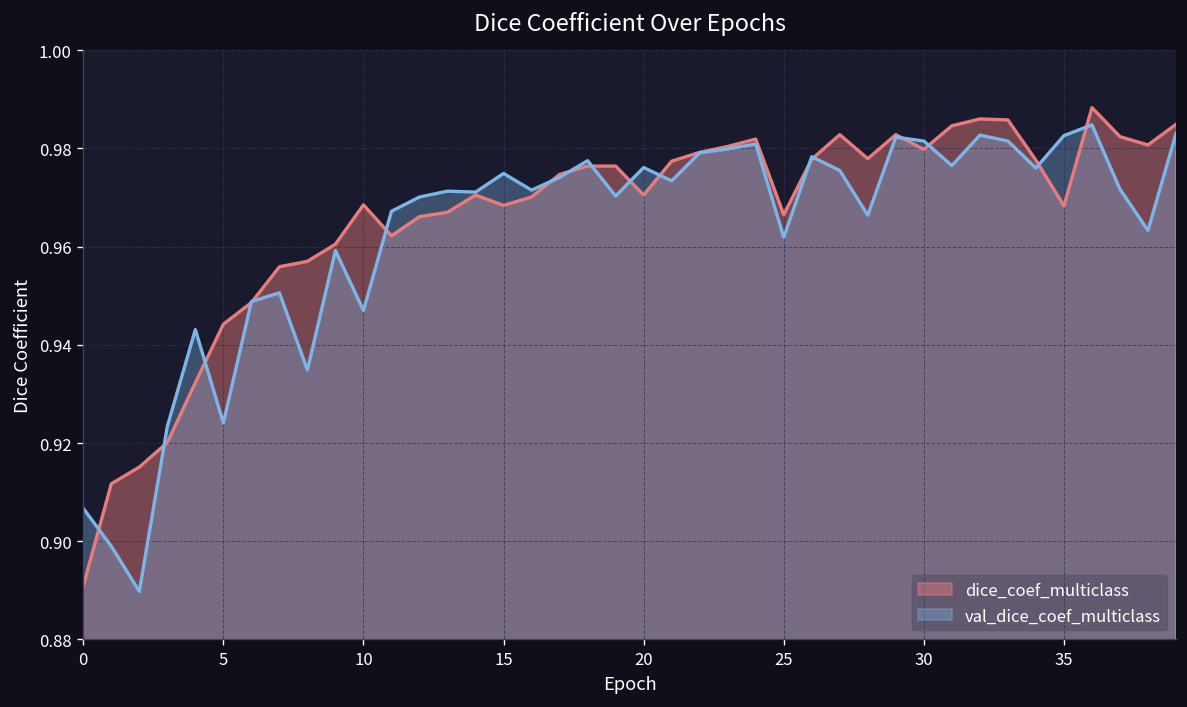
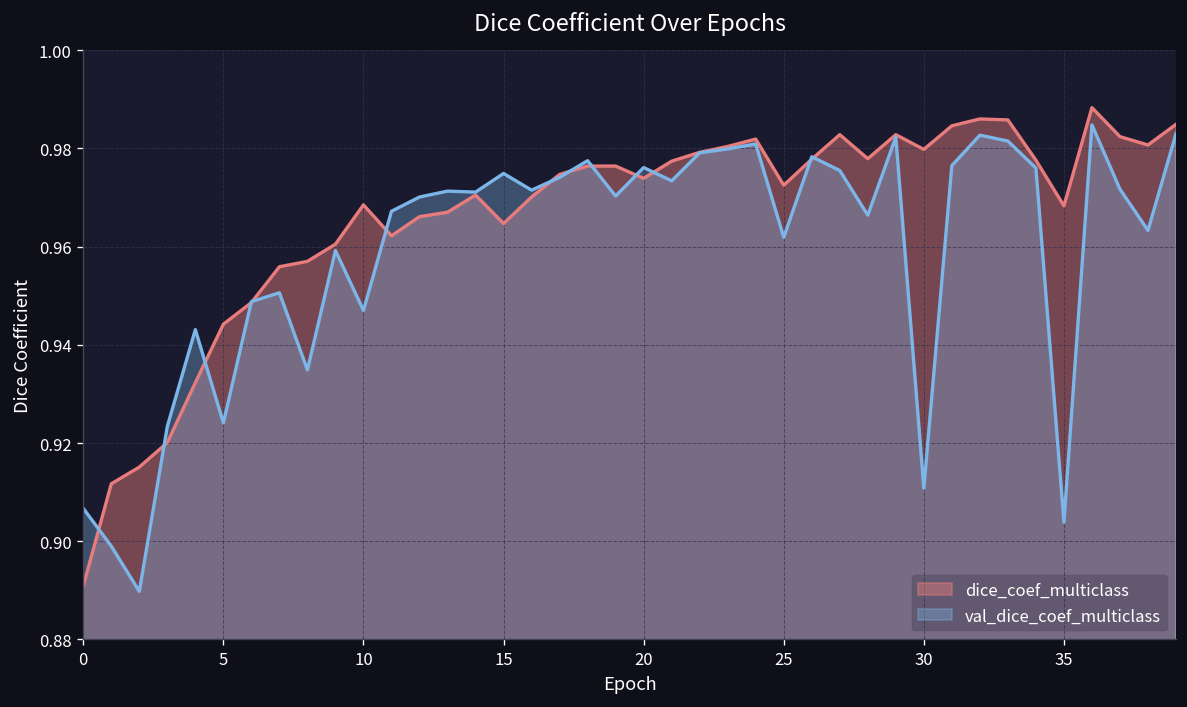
dice_coef_multiclass, 15: 0.968 -> 0.965
dice_coef_multiclass, 20: 0.971 -> 0.974
dice_coef_multiclass, 25: 0.967 -> 0.973
val_dice_coef_multiclass, 30: 0.982 -> 0.911
val_dice_coef_multiclass, 35: 0.983 -> 0.904
